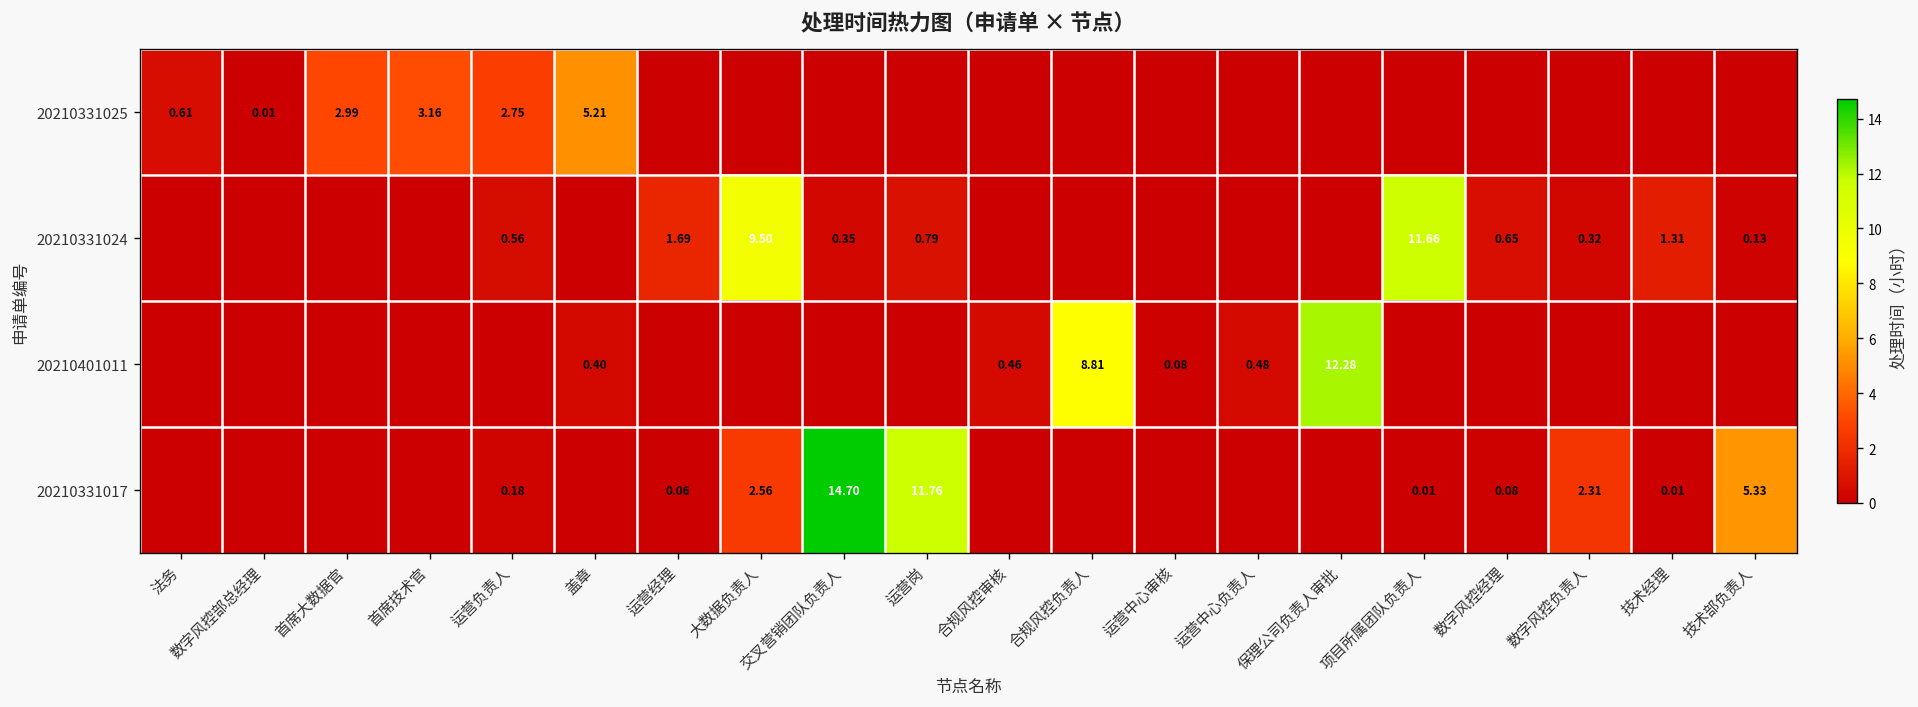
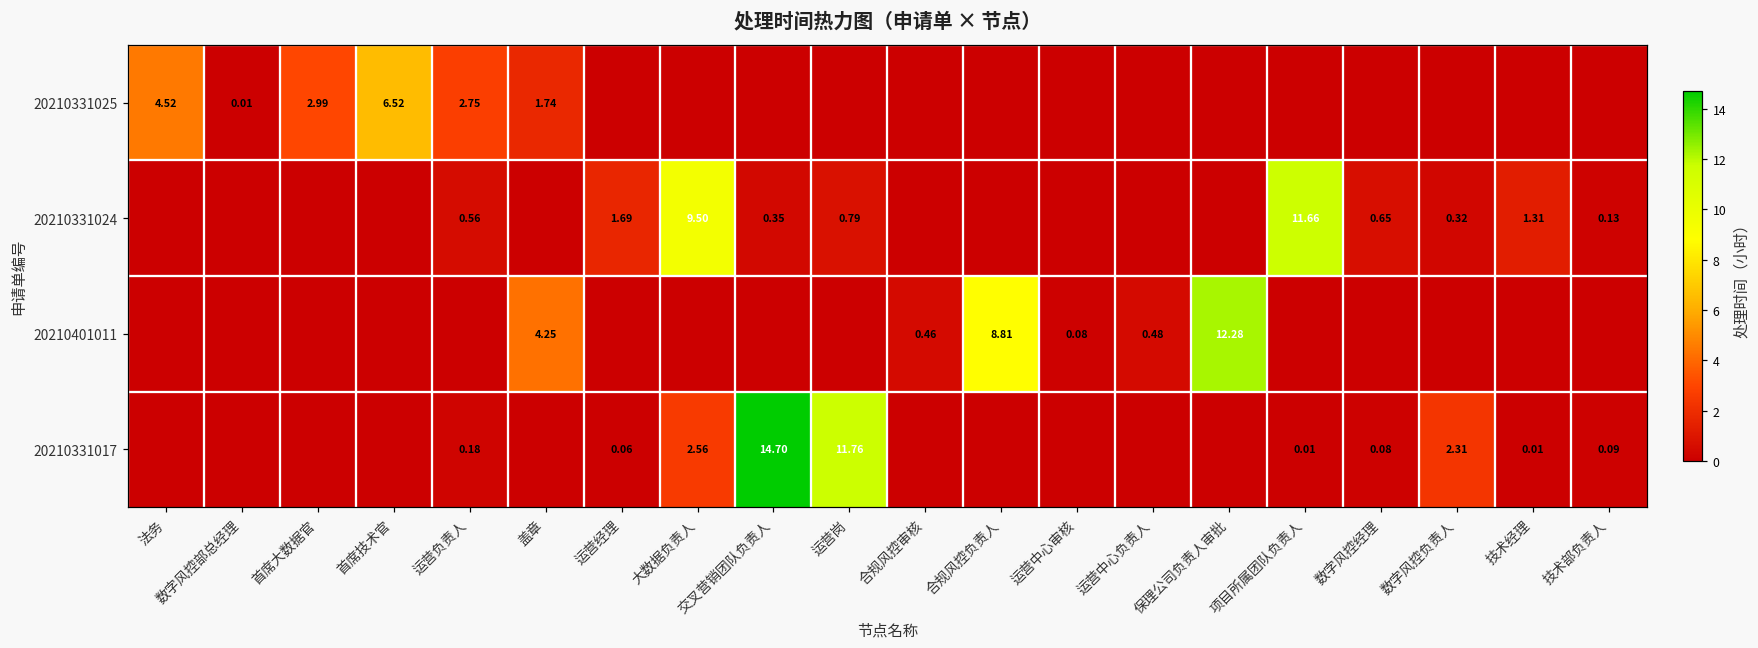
20210331025, 法务: 0.61 -> 4.52
20210331025, 首席技术官: 3.16 -> 6.52
20210331025, 盖章: 5.21 -> 1.74
20210401011, 盖章: 0.40 -> 4.25
20210331017, 技术部负责人: 5.33 -> 0.09
